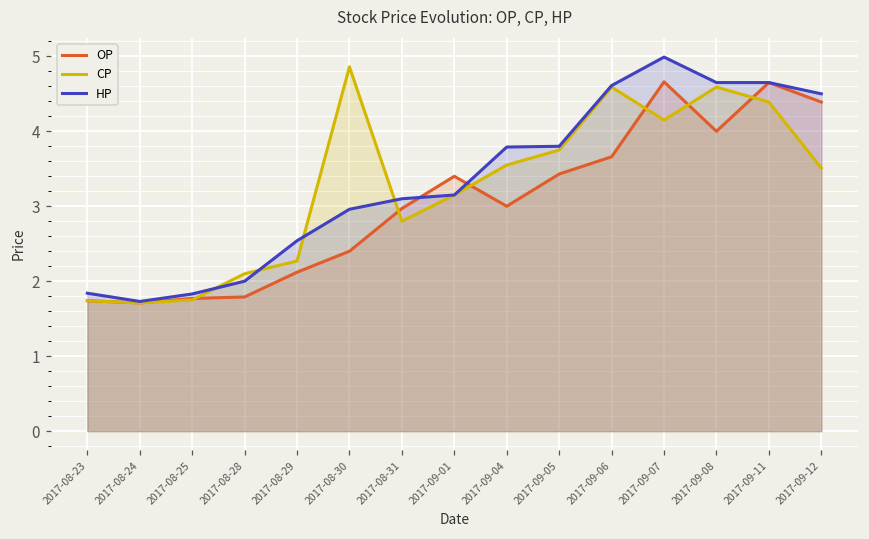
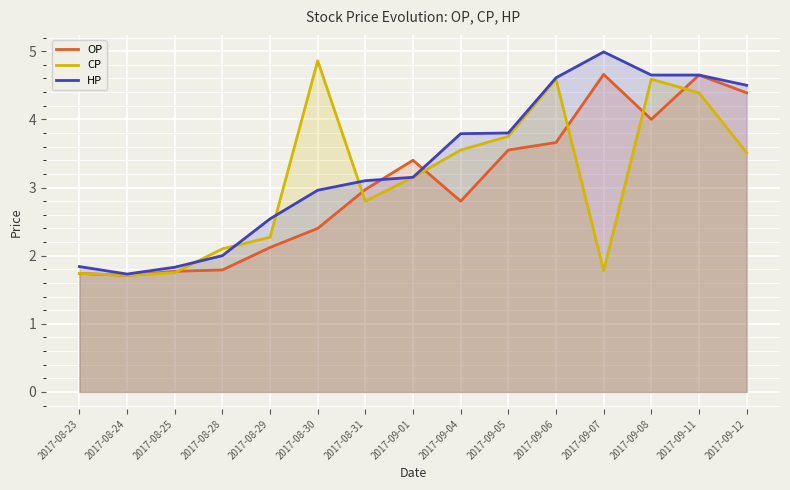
OP, 2017-09-04: 3.0 -> 2.8
OP, 2017-09-05: 3.4 -> 3.6
CP, 2017-09-07: 4.2 -> 1.8
